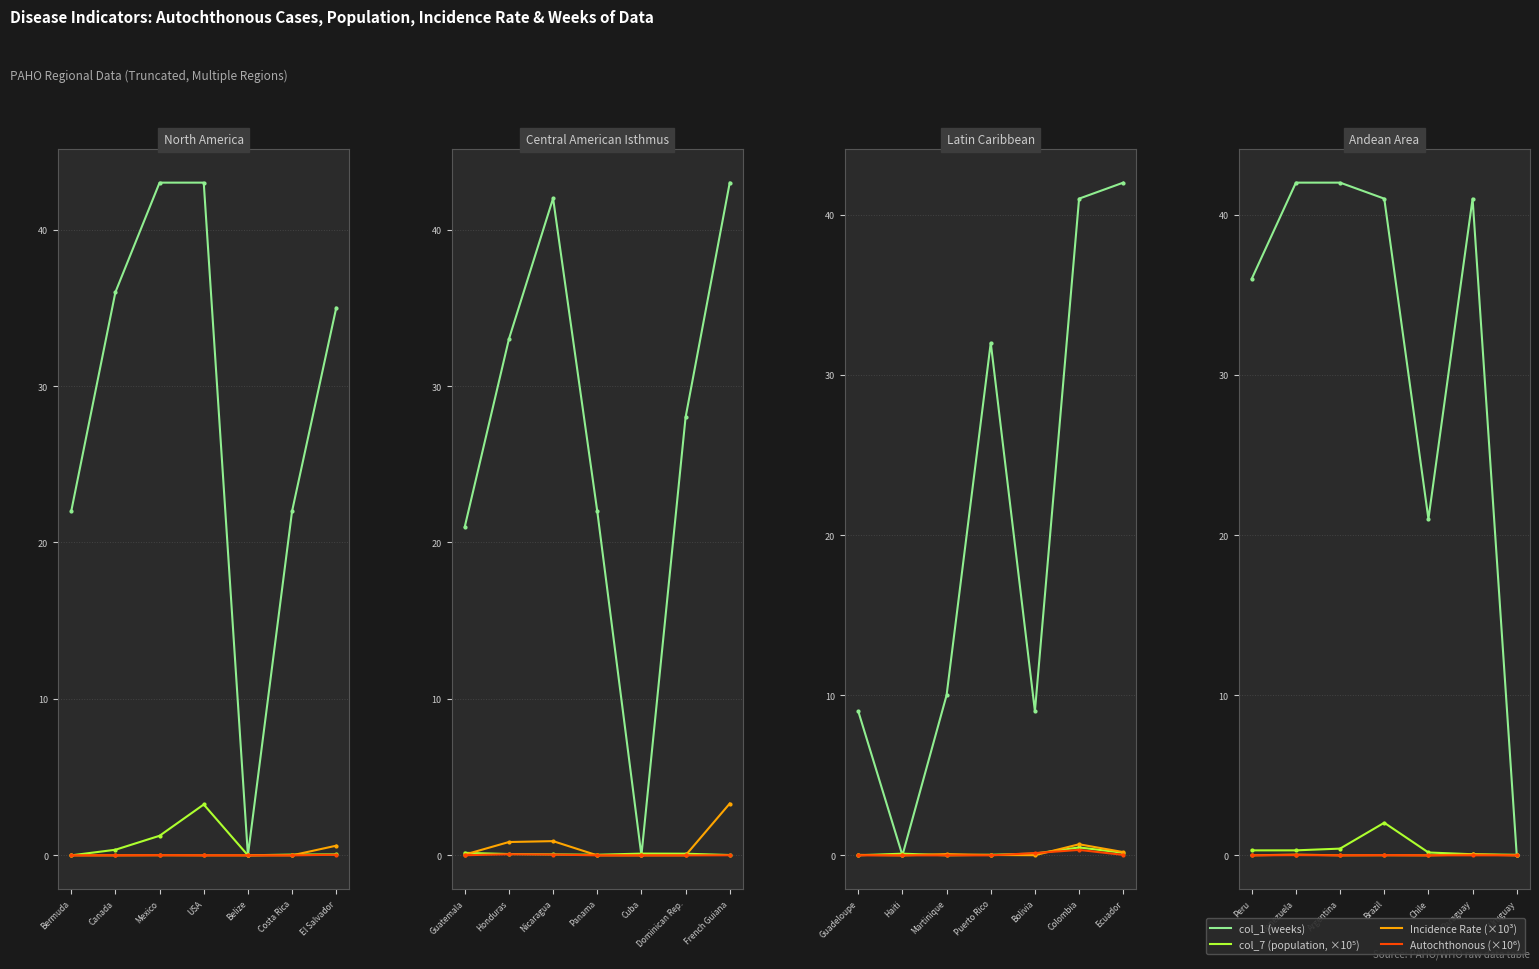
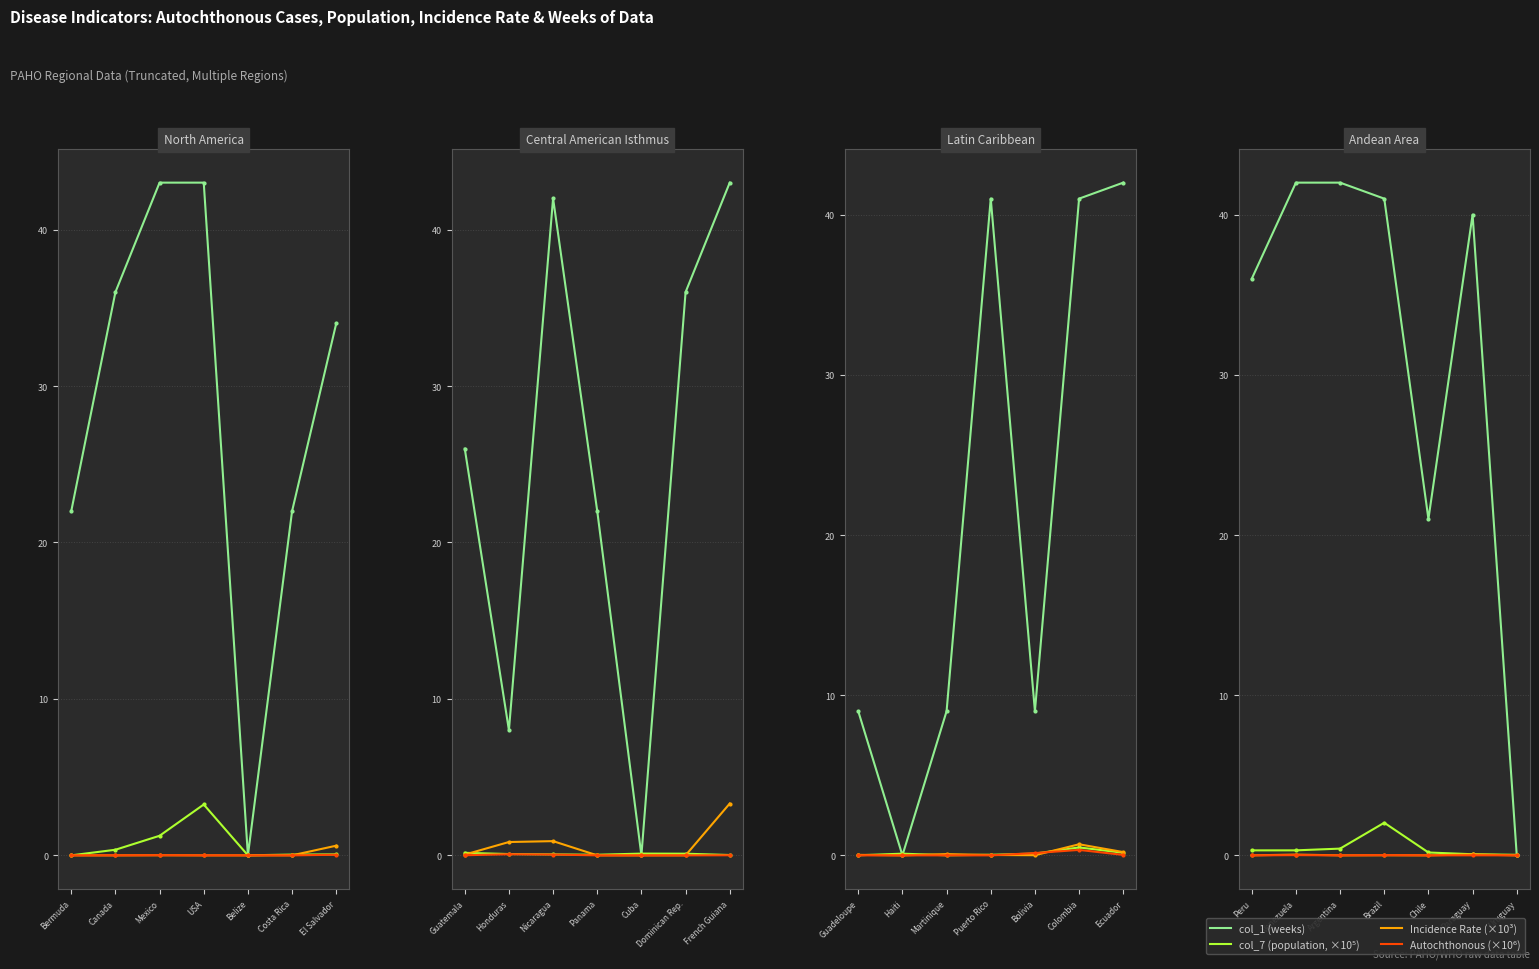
North America, col_1 (weeks), El Salvador: 35 -> 34
Central American Isthmus, col_1 (weeks), Guatemala: 21 -> 26
Central American Isthmus, col_1 (weeks), Honduras: 33 -> 8
Central American Isthmus, col_1 (weeks), Dominican Rep.: 28 -> 36
Latin Caribbean, col_1 (weeks), Martinique: 10 -> 9
Latin Caribbean, col_1 (weeks), Puerto Rico: 32 -> 41
Andean Area, col_1 (weeks), Paraguay: 41 -> 40
